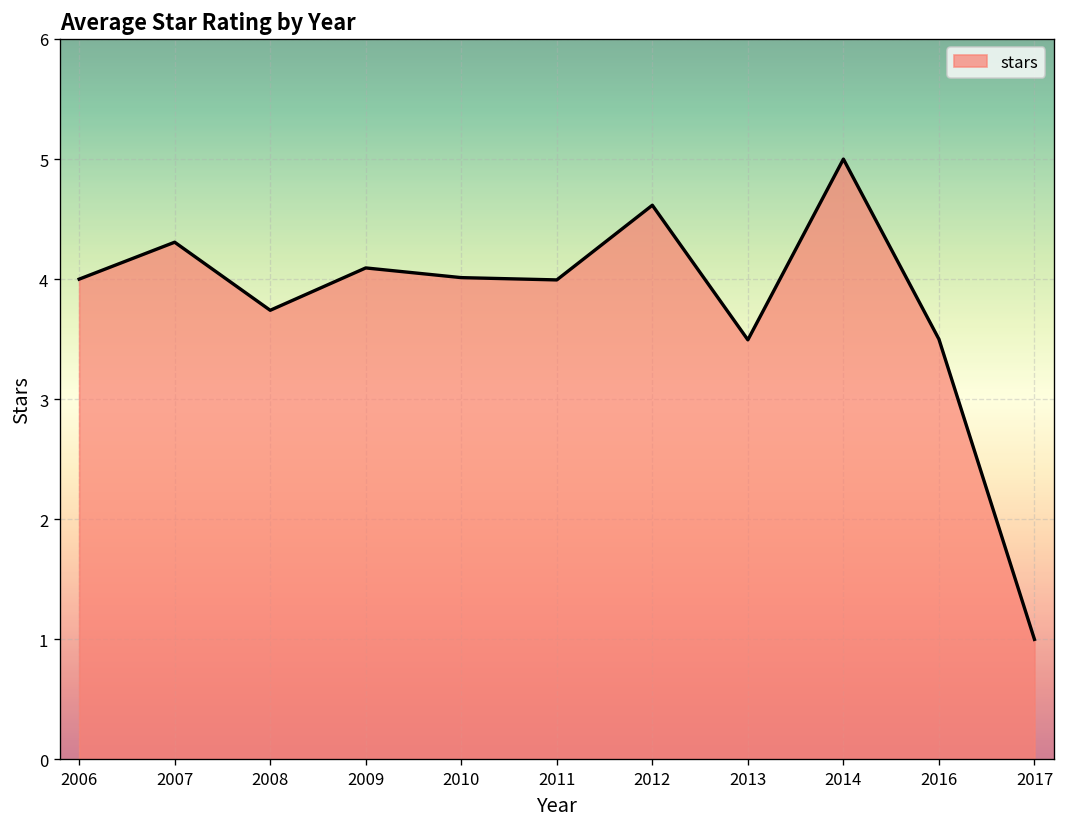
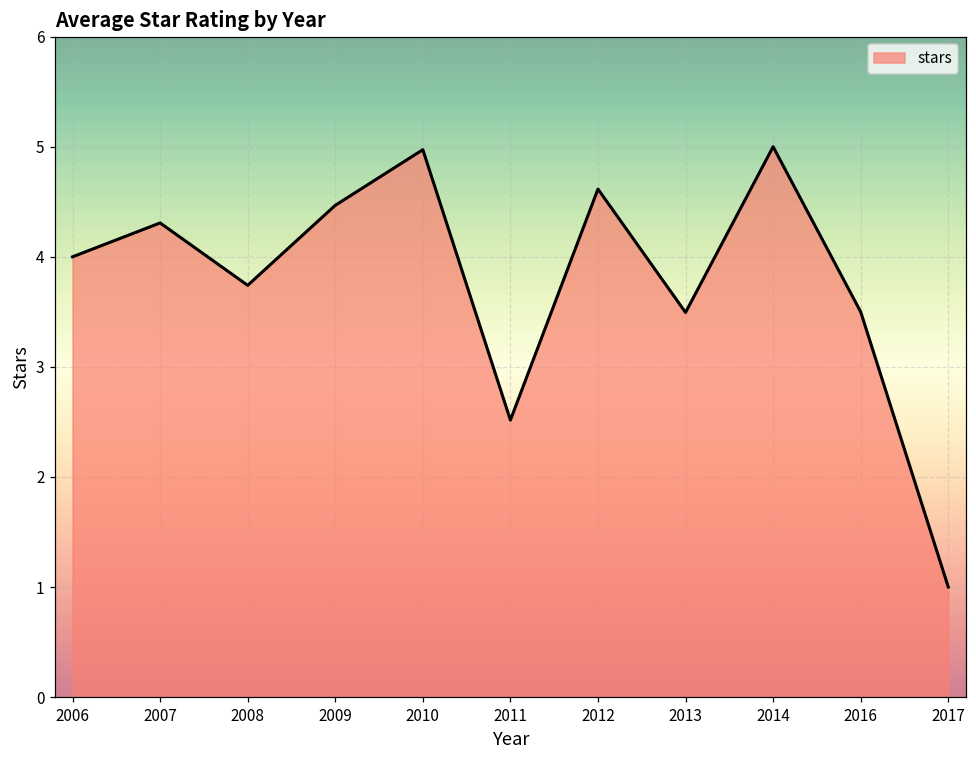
2009: 4.09 -> 4.47
2010: 4.01 -> 4.97
2011: 3.99 -> 2.52
